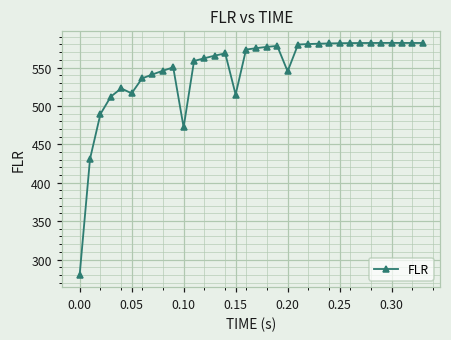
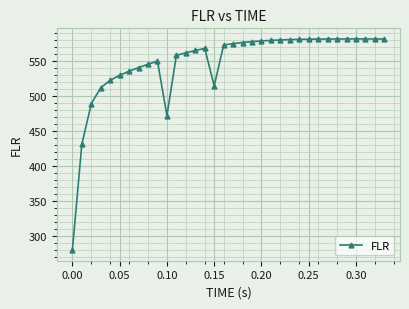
0.05: 520 -> 530
0.20: 550 -> 580
